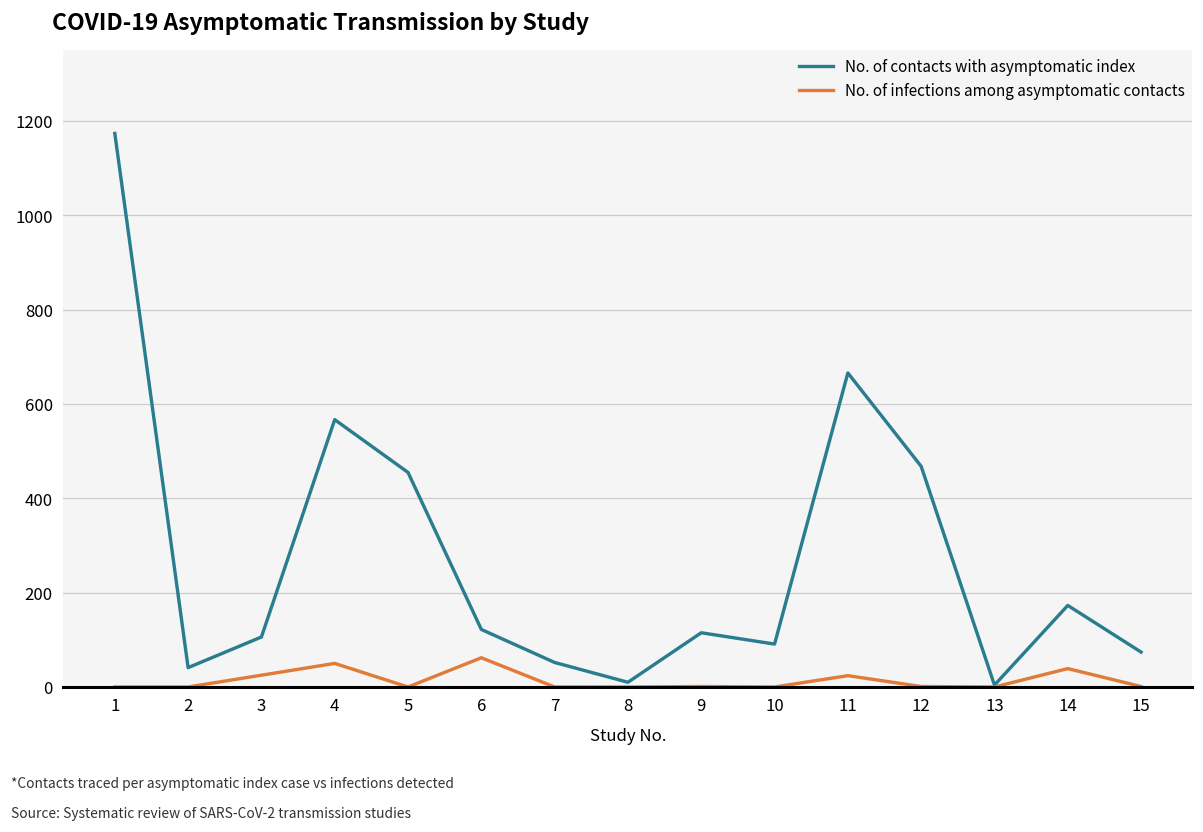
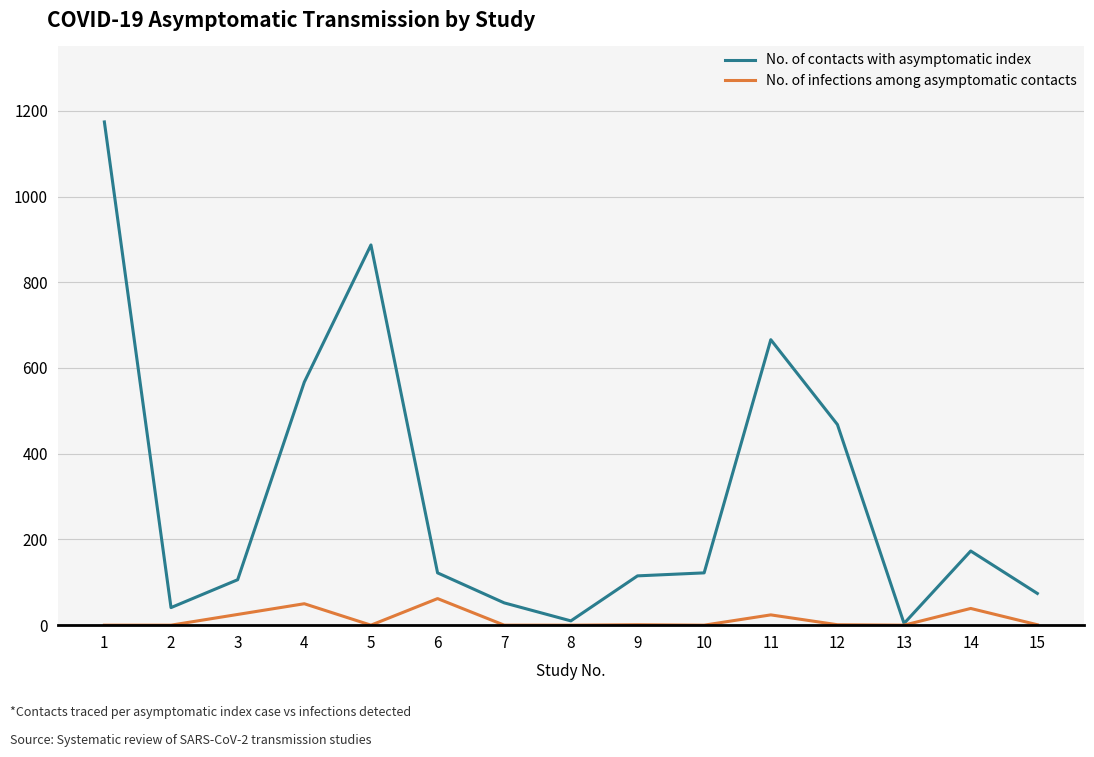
No. of contacts with asymptomatic index, 5: 460 -> 890
No. of contacts with asymptomatic index, 10: 90 -> 120
